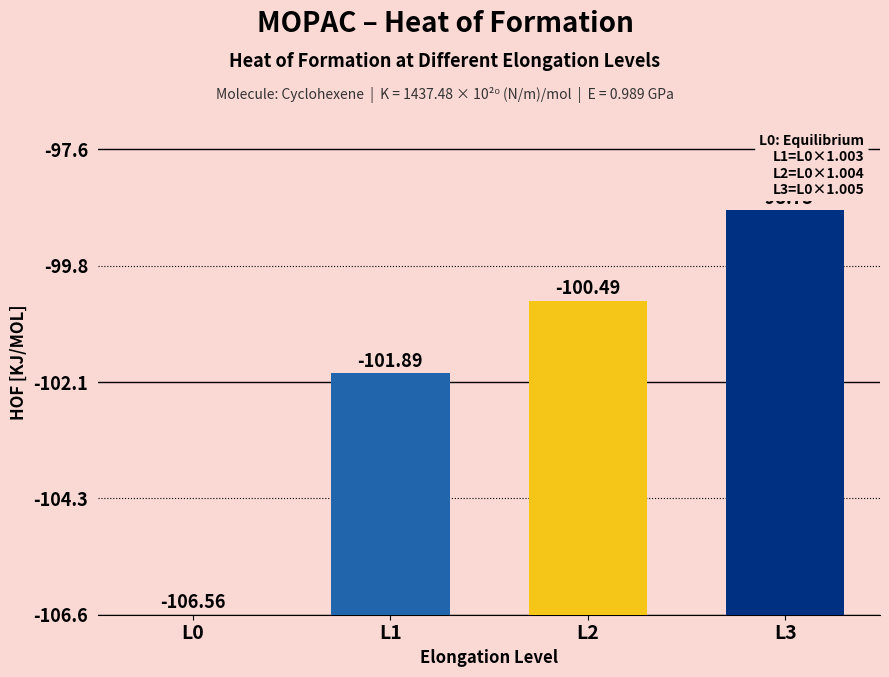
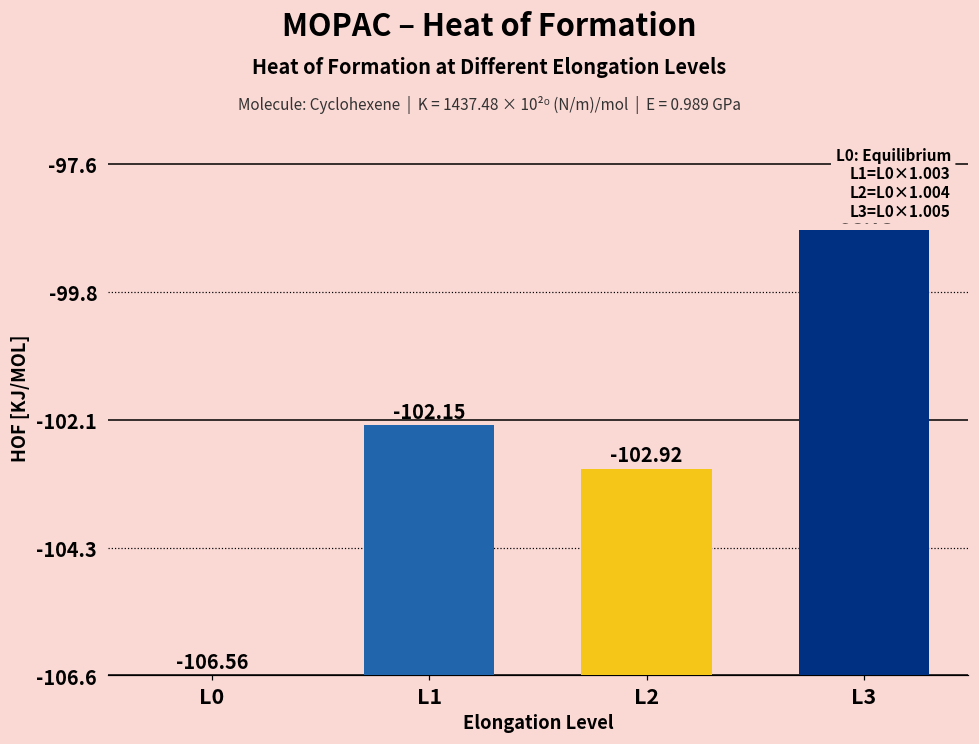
L1: -101.89 -> -102.15
L2: -100.49 -> -102.92
